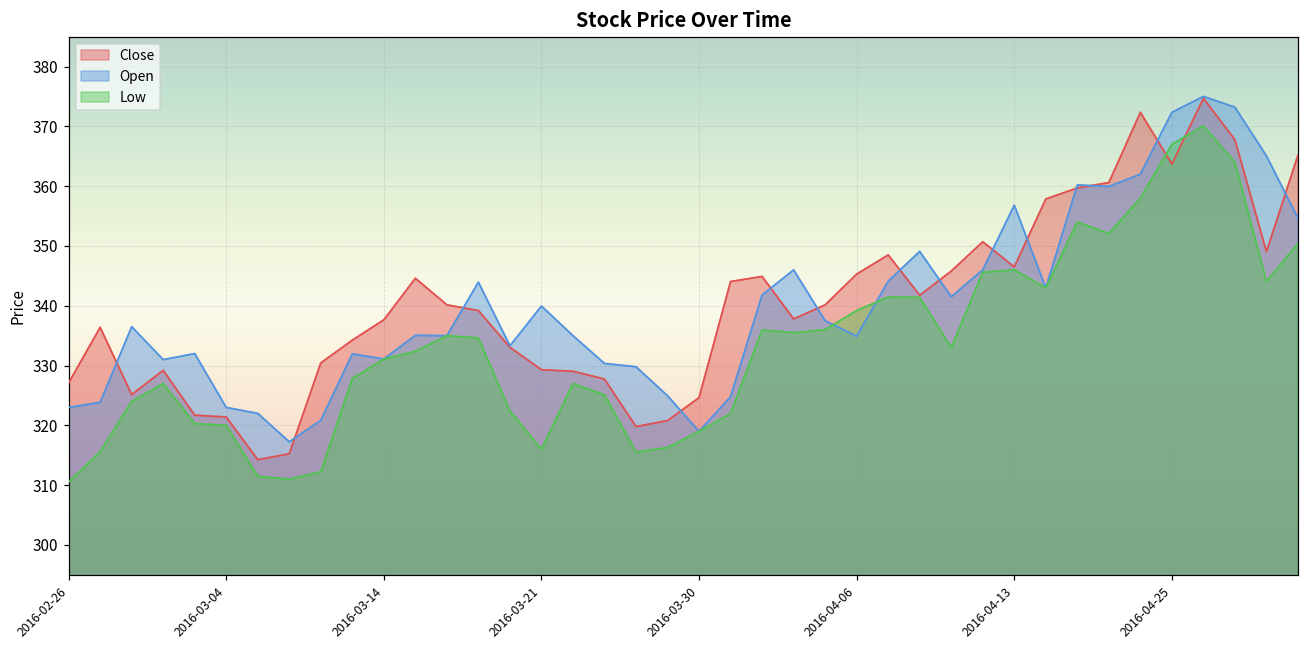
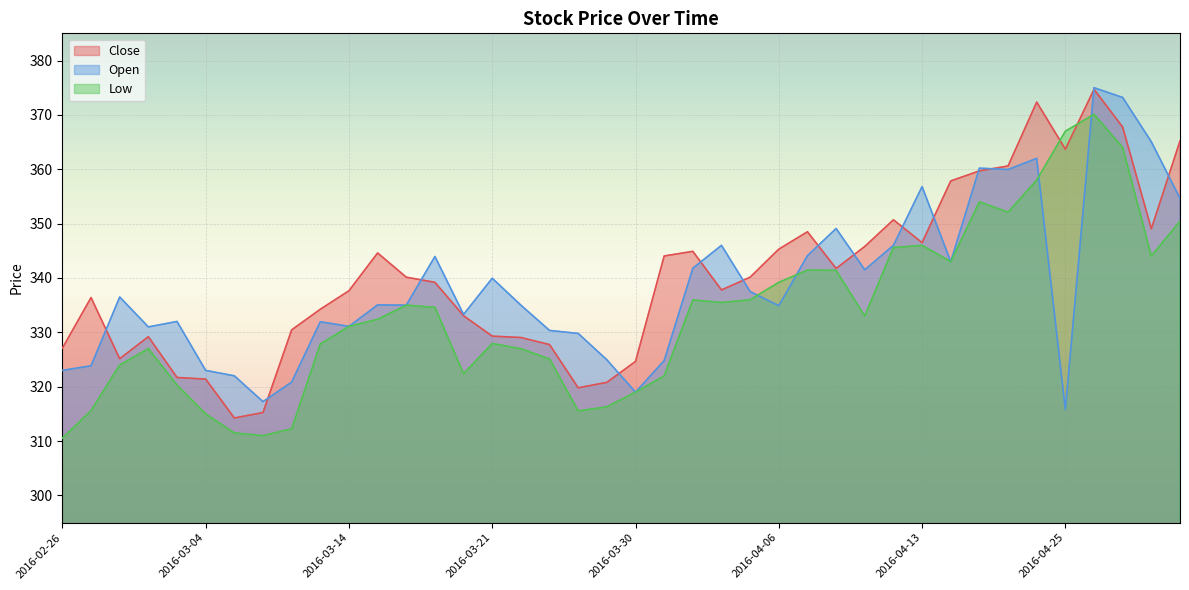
Low, 2016-03-04: 320 -> 315
Low, 2016-03-21: 316 -> 328
Open, 2016-04-25: 372 -> 316
